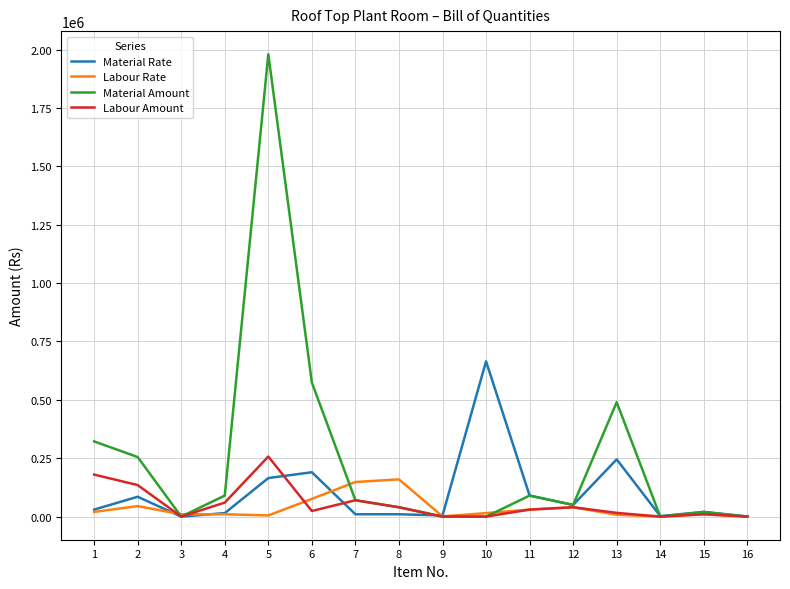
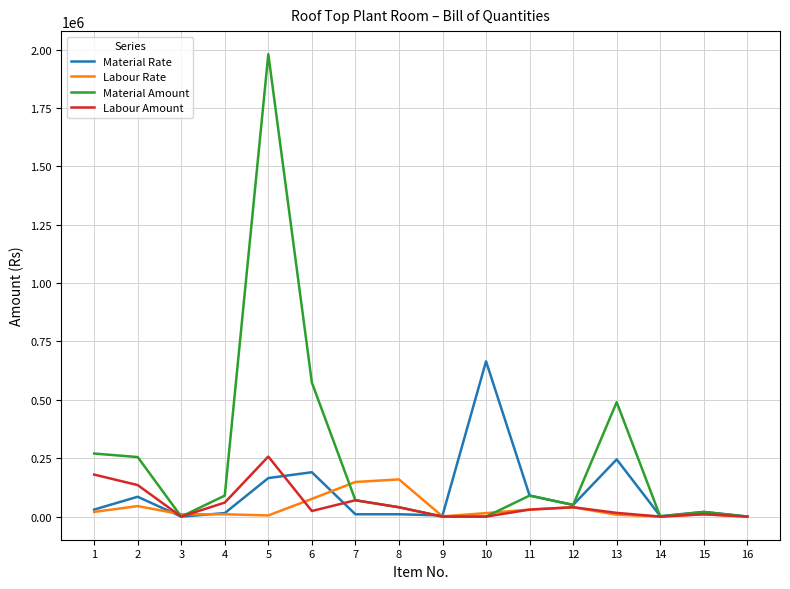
Material Amount, 1: 320000 -> 270000
